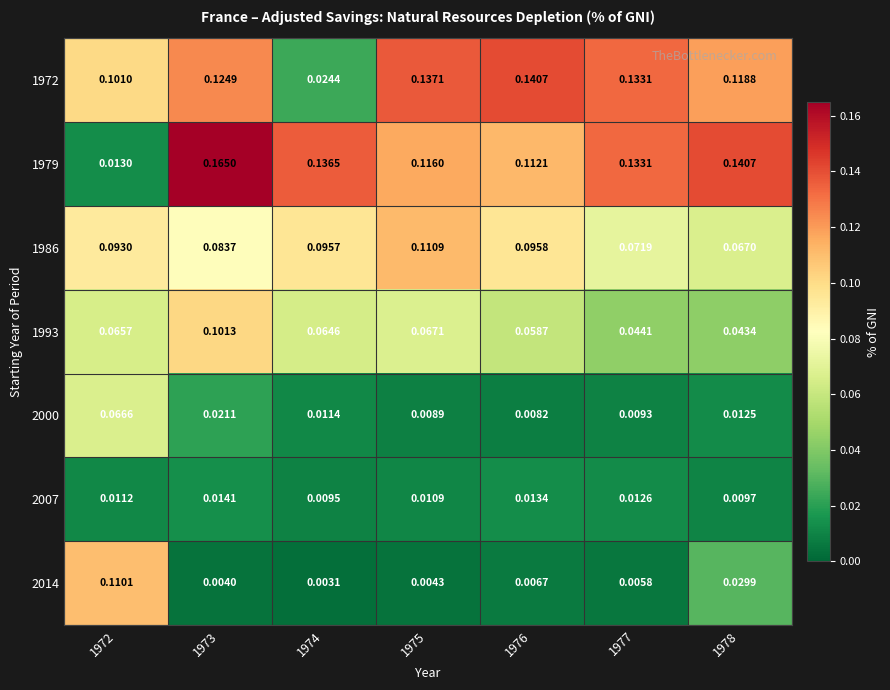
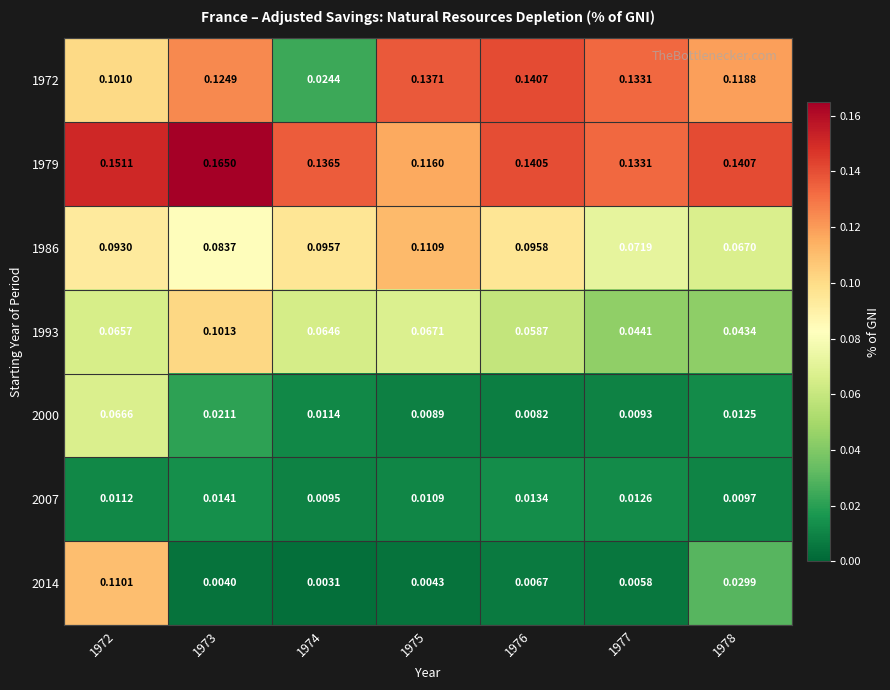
1979, 1972: 0.0130 -> 0.1511
1979, 1976: 0.1121 -> 0.1405
